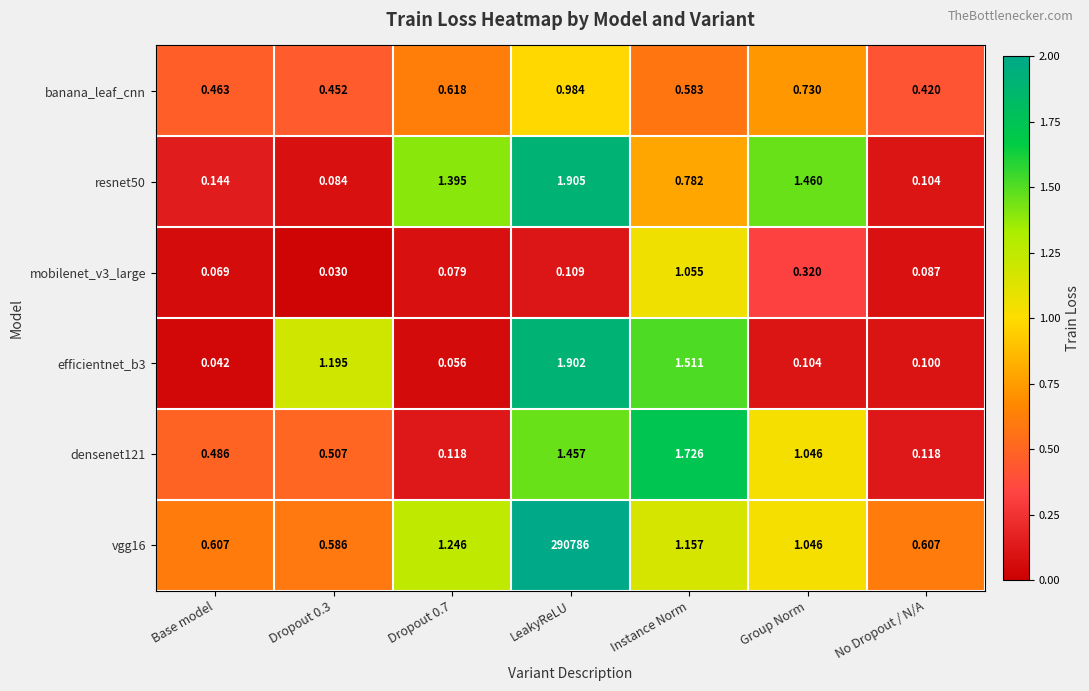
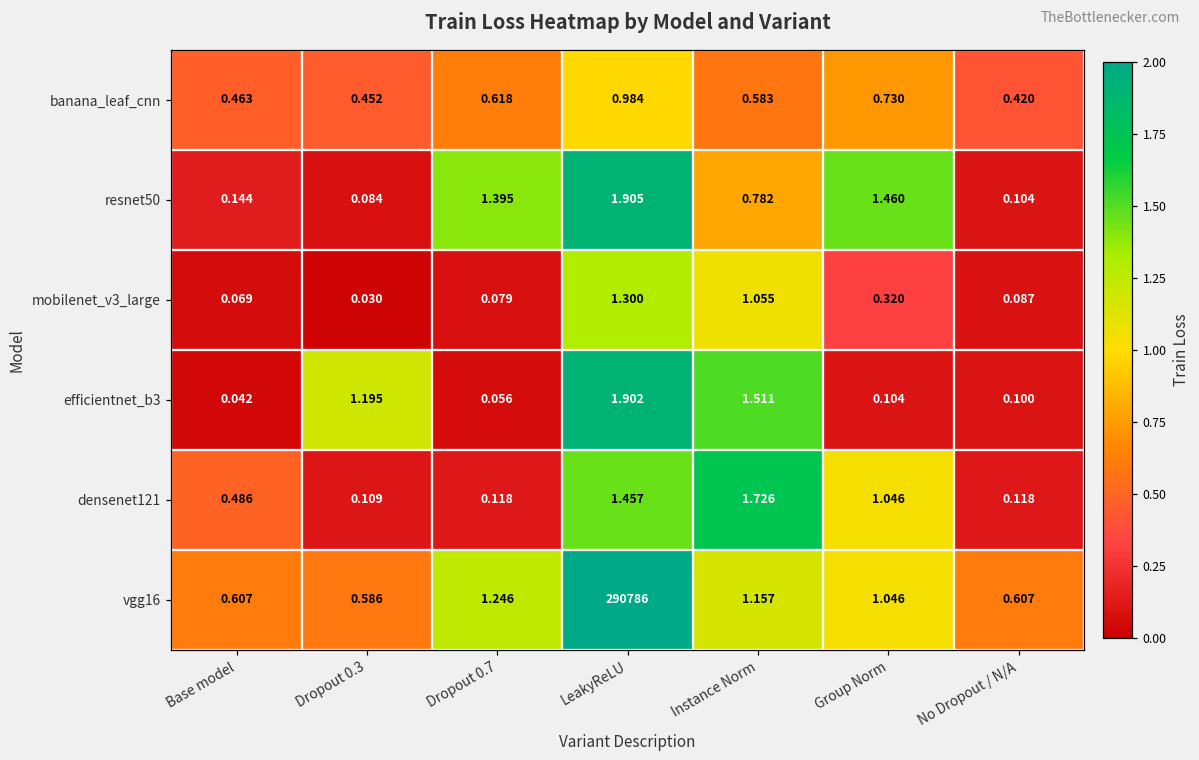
mobilenet_v3_large, LeakyReLU: 0.109 -> 1.300
densenet121, Dropout 0.3: 0.507 -> 0.109
